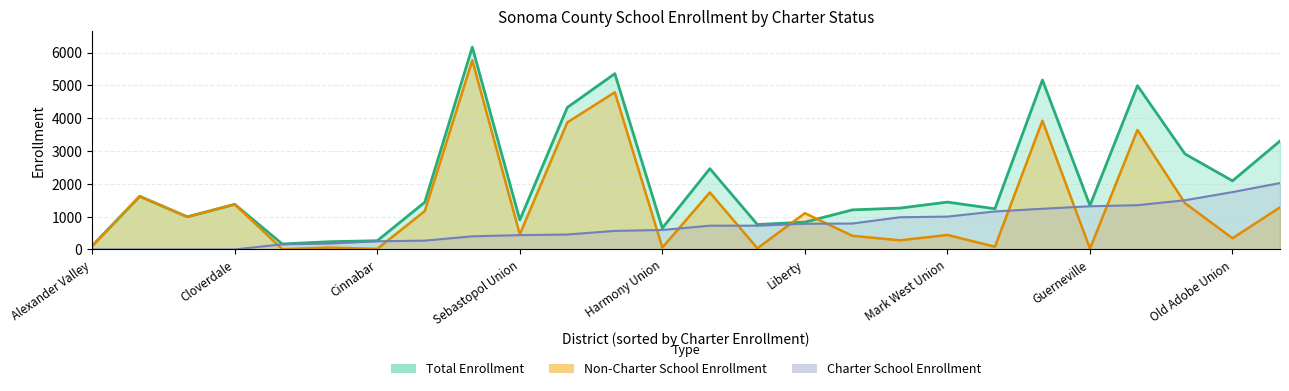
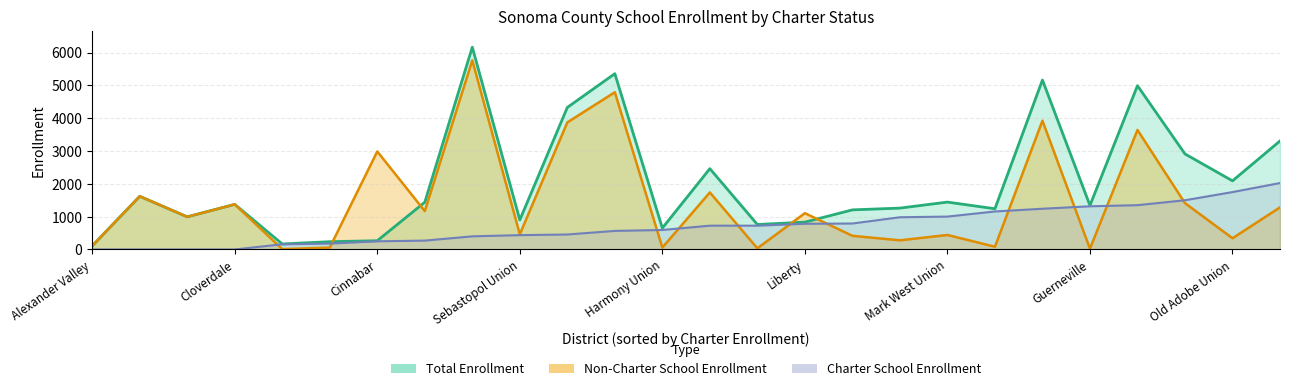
Non-Charter School Enrollment, Cinnabar: 0 -> 3000
